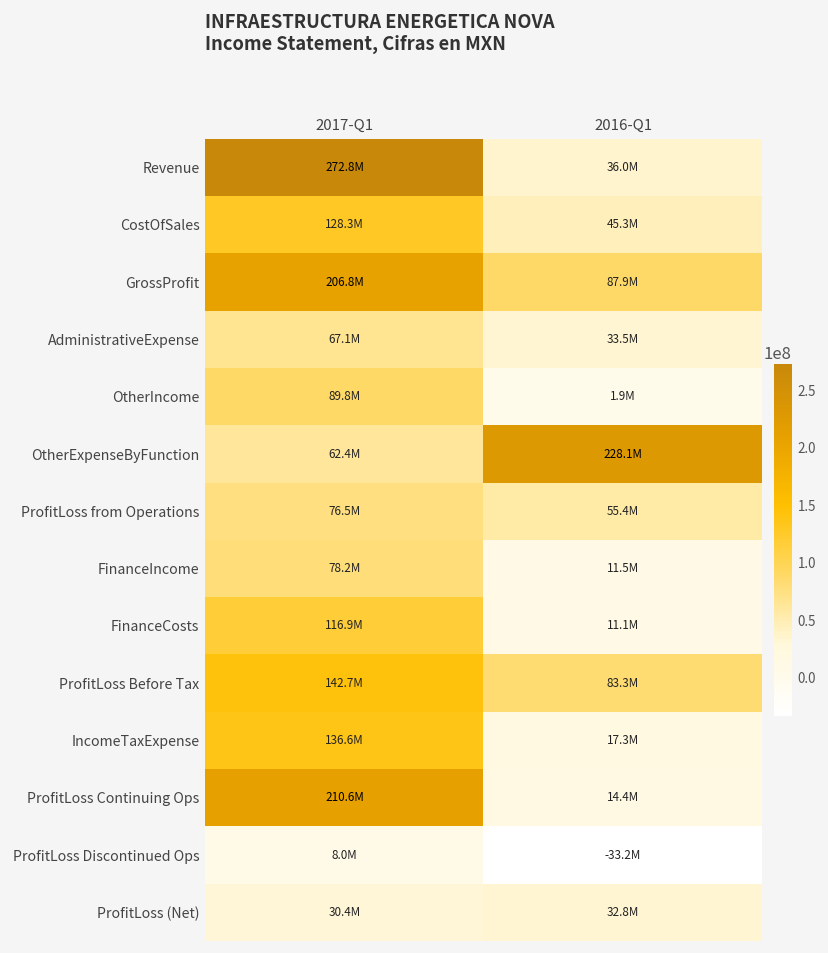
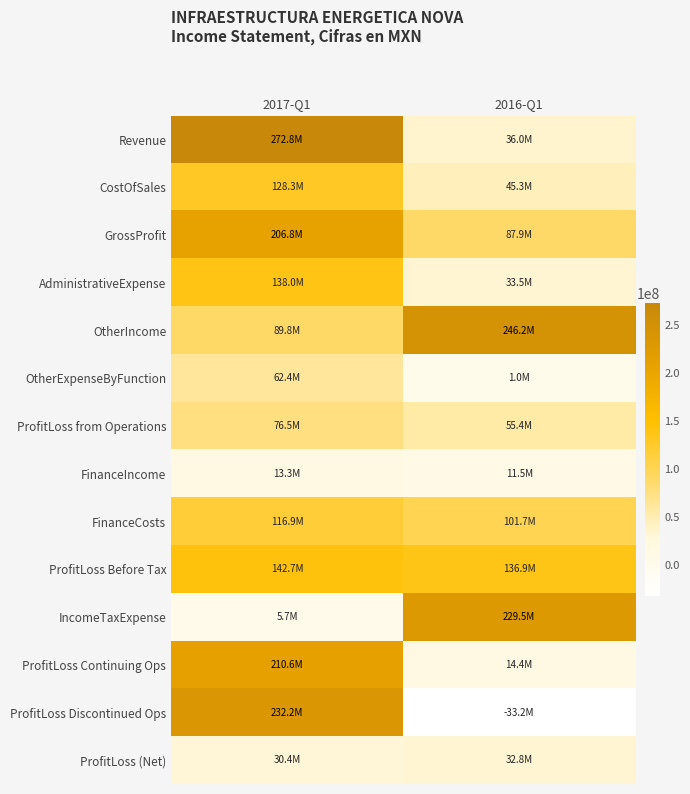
AdministrativeExpense, 2017-Q1: 67.1M -> 138.0M
OtherIncome, 2016-Q1: 1.9M -> 246.2M
OtherExpenseByFunction, 2016-Q1: 228.1M -> 1.0M
FinanceIncome, 2017-Q1: 78.2M -> 13.3M
FinanceCosts, 2016-Q1: 11.1M -> 101.7M
ProfitLoss Before Tax, 2016-Q1: 83.3M -> 136.9M
IncomeTaxExpense, 2017-Q1: 136.6M -> 5.7M
IncomeTaxExpense, 2016-Q1: 17.3M -> 229.5M
ProfitLoss Discontinued Ops, 2017-Q1: 8.0M -> 232.2M
